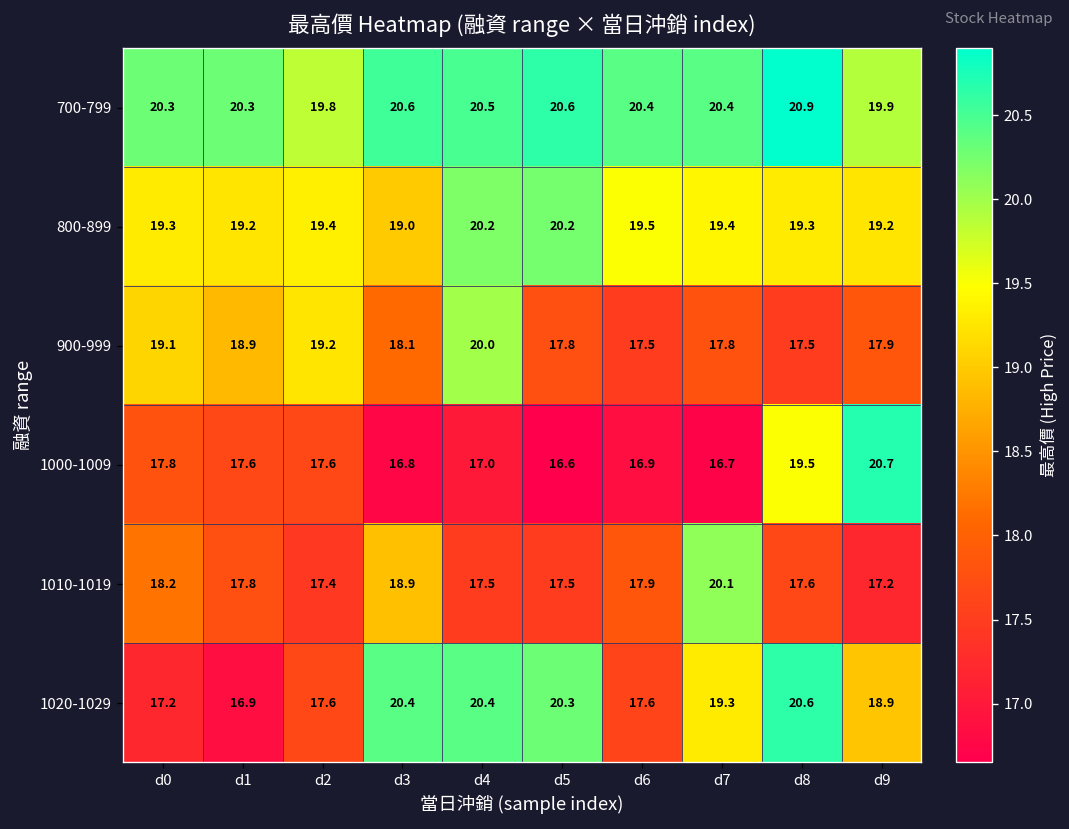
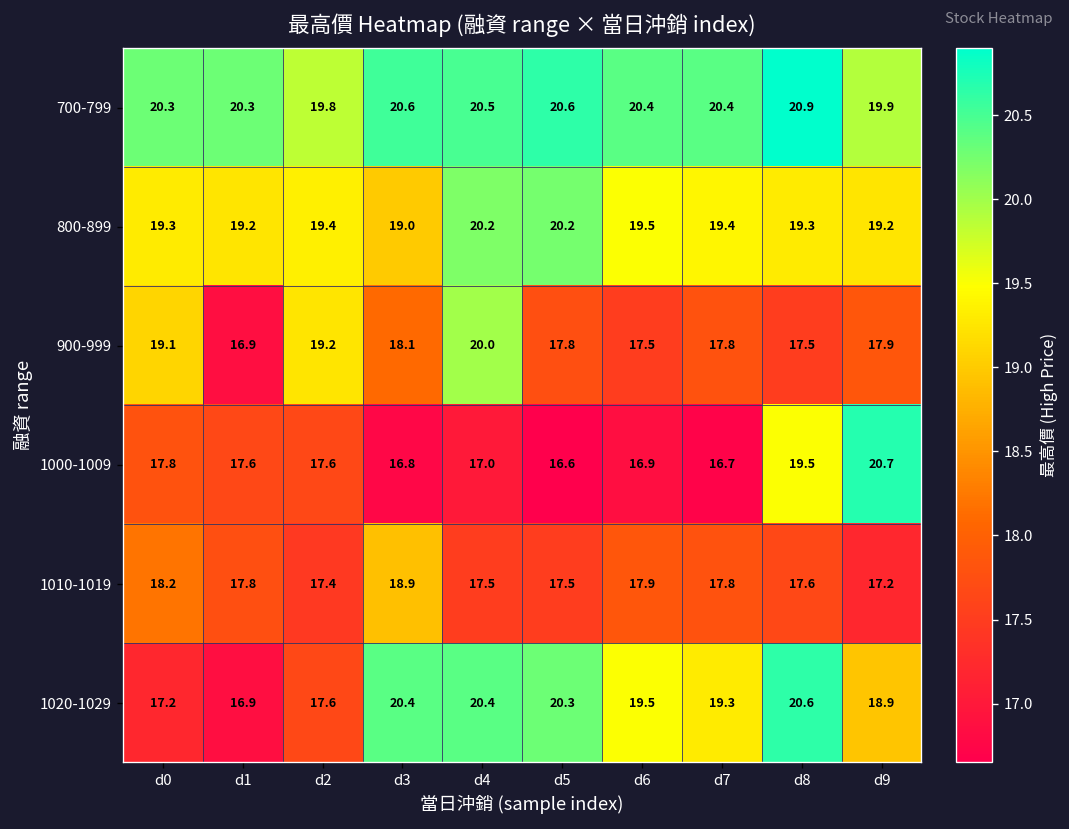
900-999, d1: 18.9 -> 16.9
1010-1019, d7: 20.1 -> 17.8
1020-1029, d6: 17.6 -> 19.5
